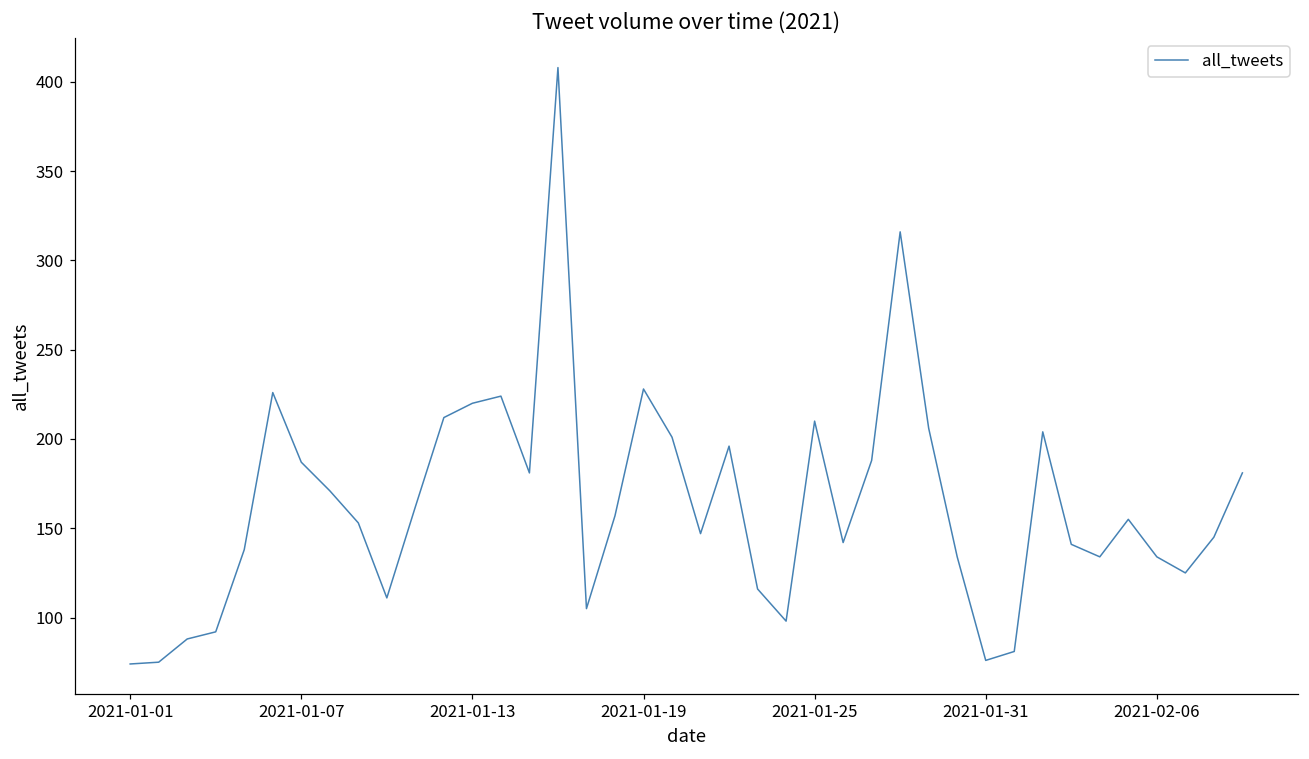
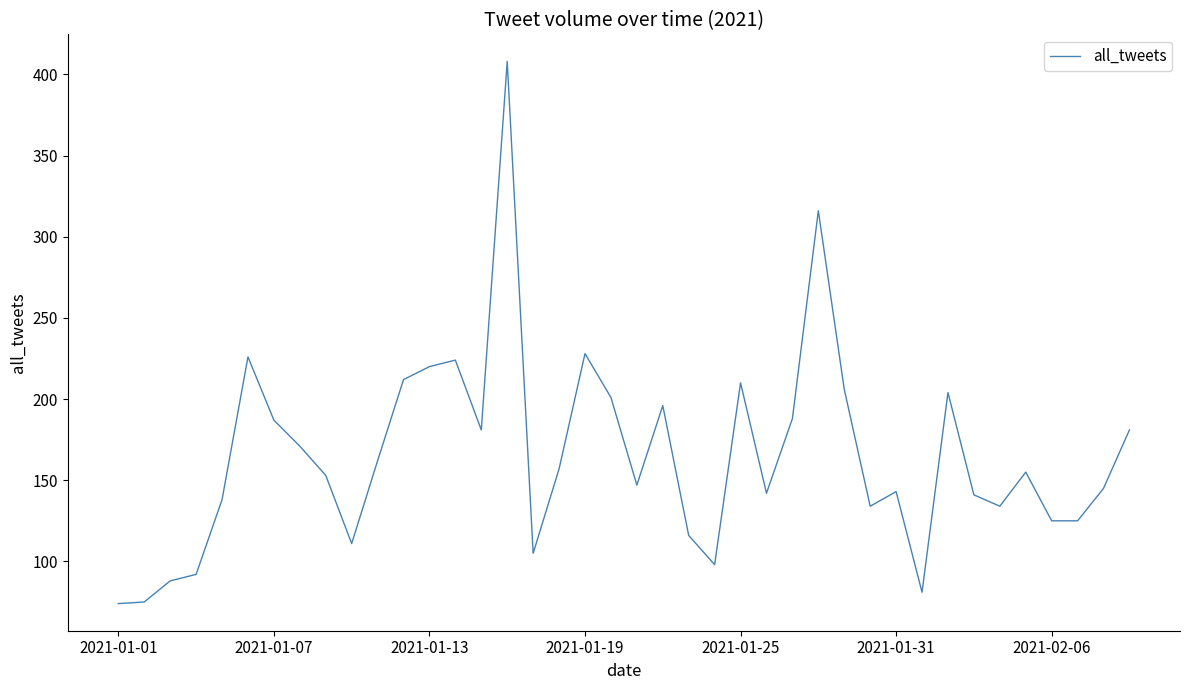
2021-01-31: 76 -> 143
2021-02-06: 134 -> 125
